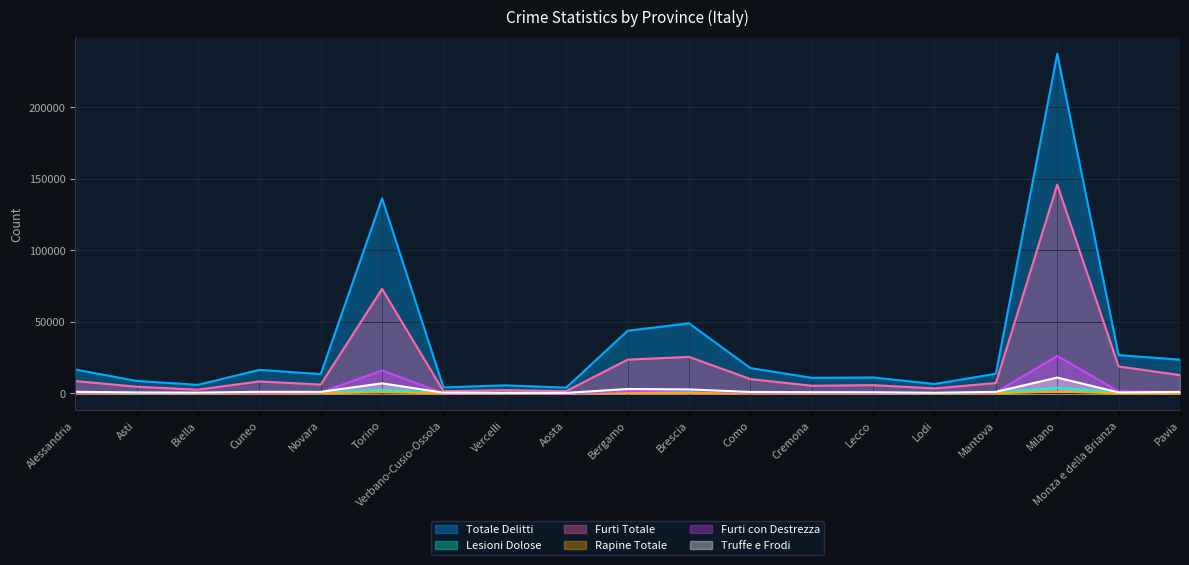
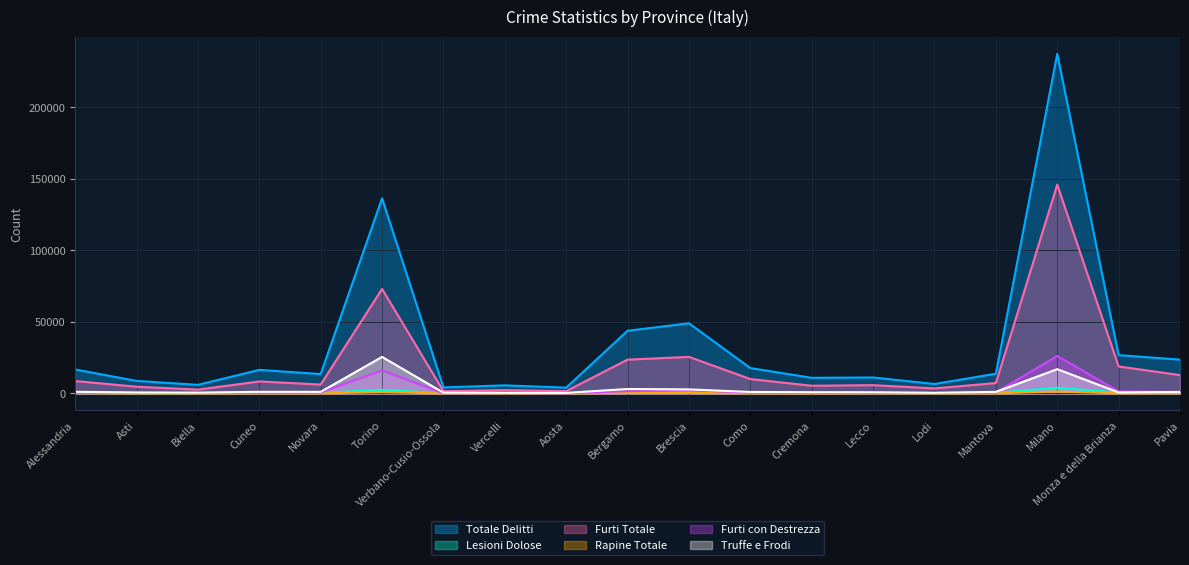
Truffe e Frodi, Torino: 7000 -> 26000
Truffe e Frodi, Milano: 11000 -> 17000
